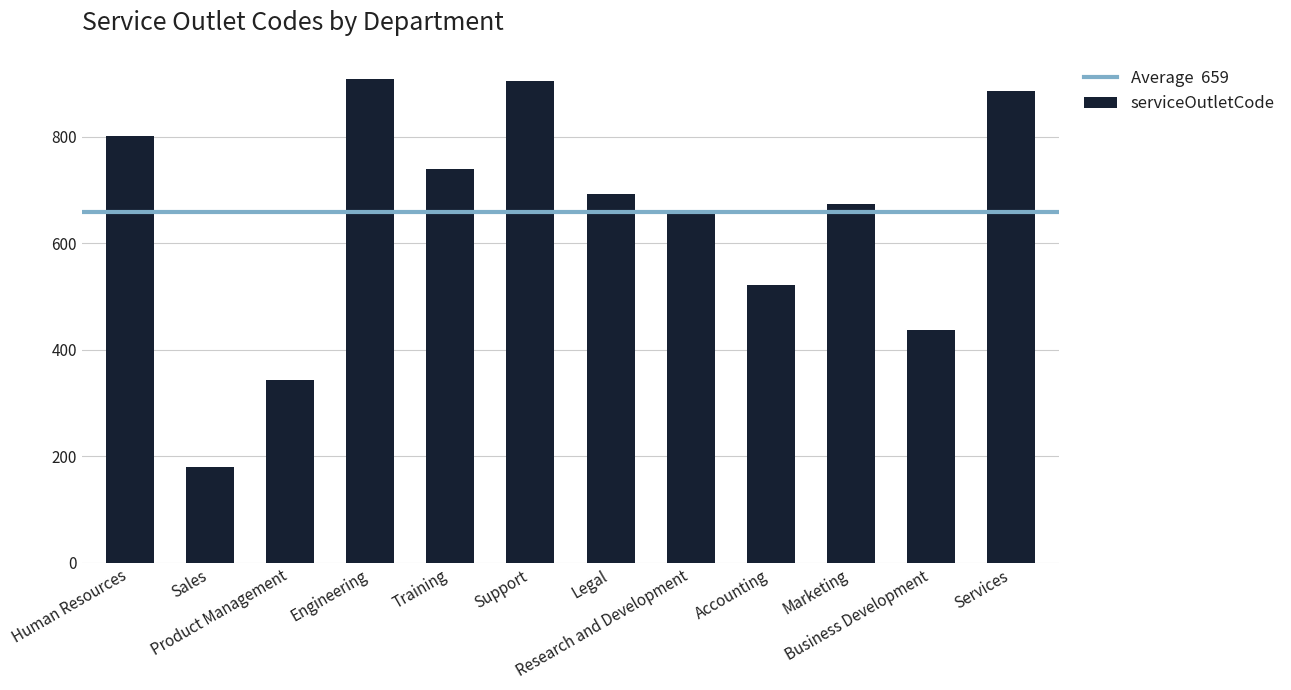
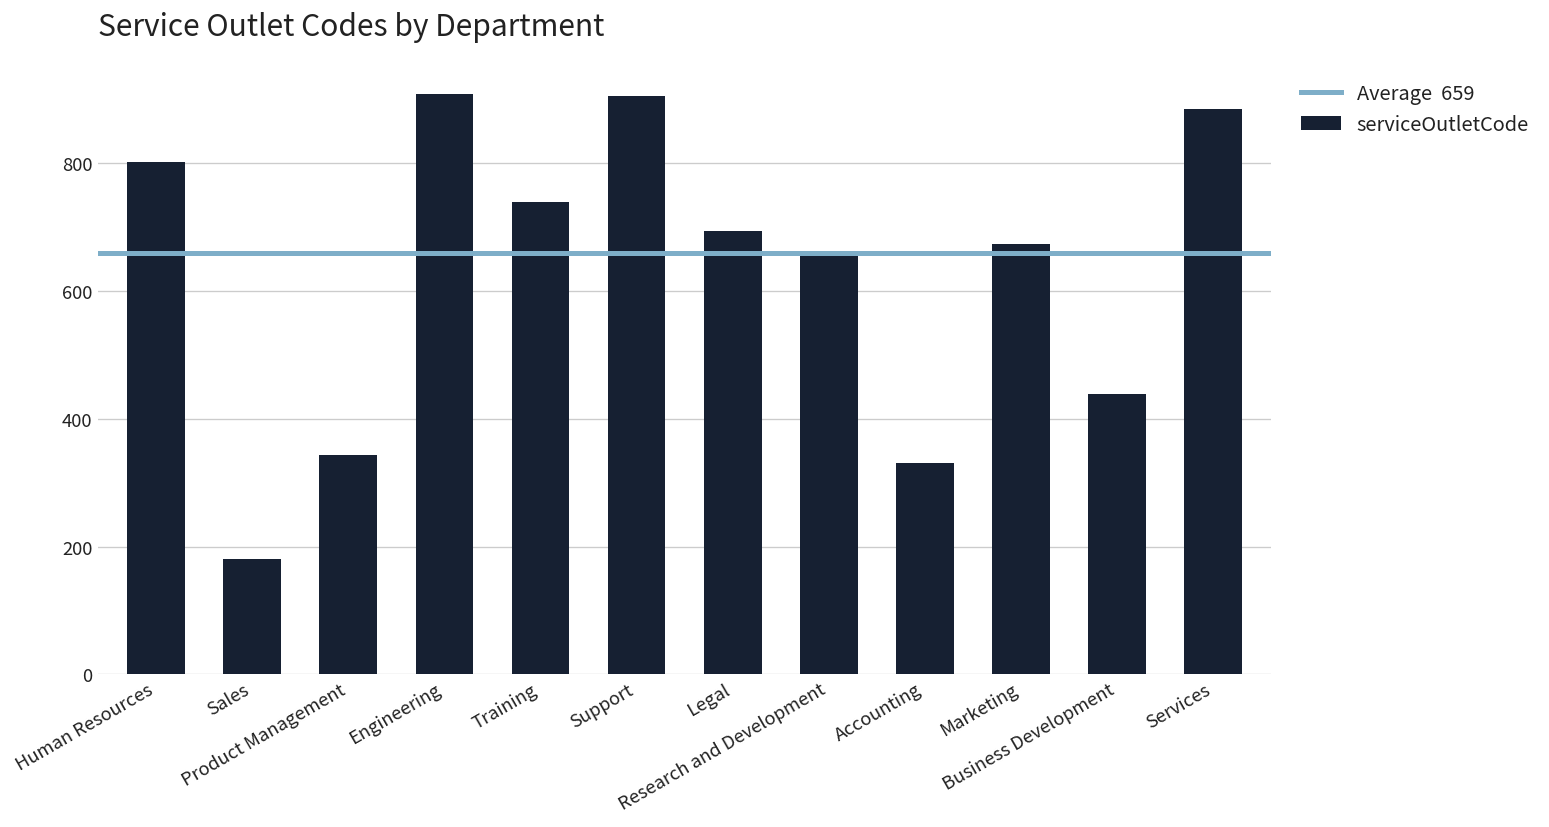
Accounting: 520 -> 330
